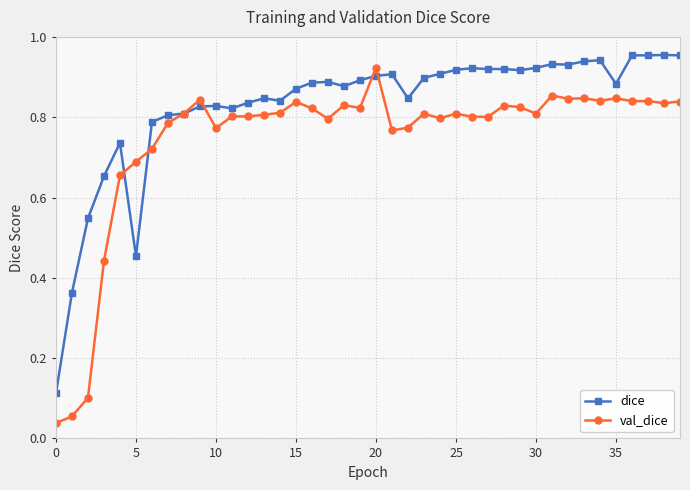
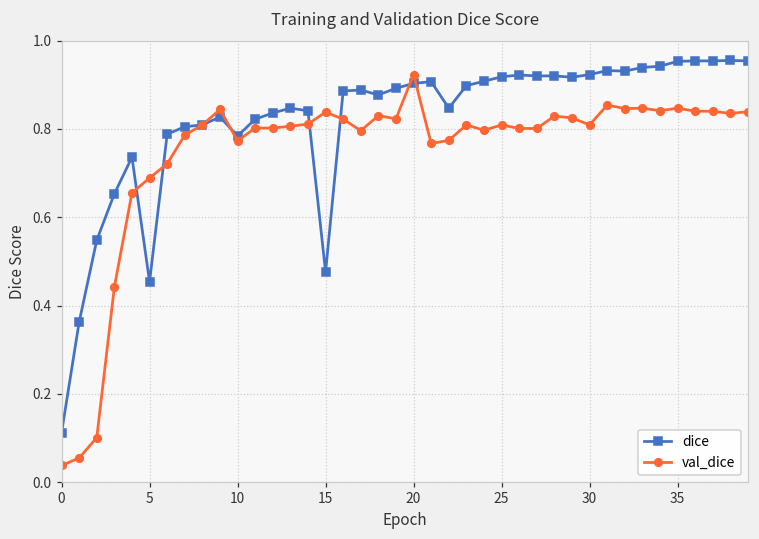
dice, 10: 0.83 -> 0.78
dice, 15: 0.87 -> 0.48
dice, 35: 0.88 -> 0.95
